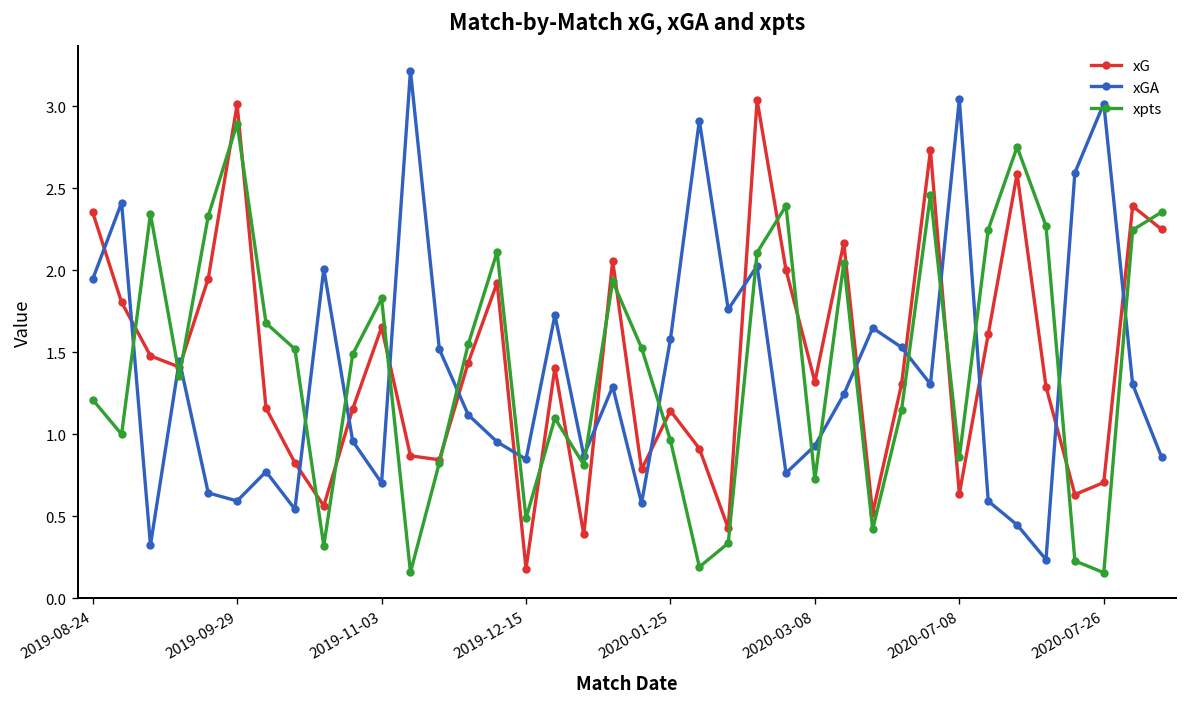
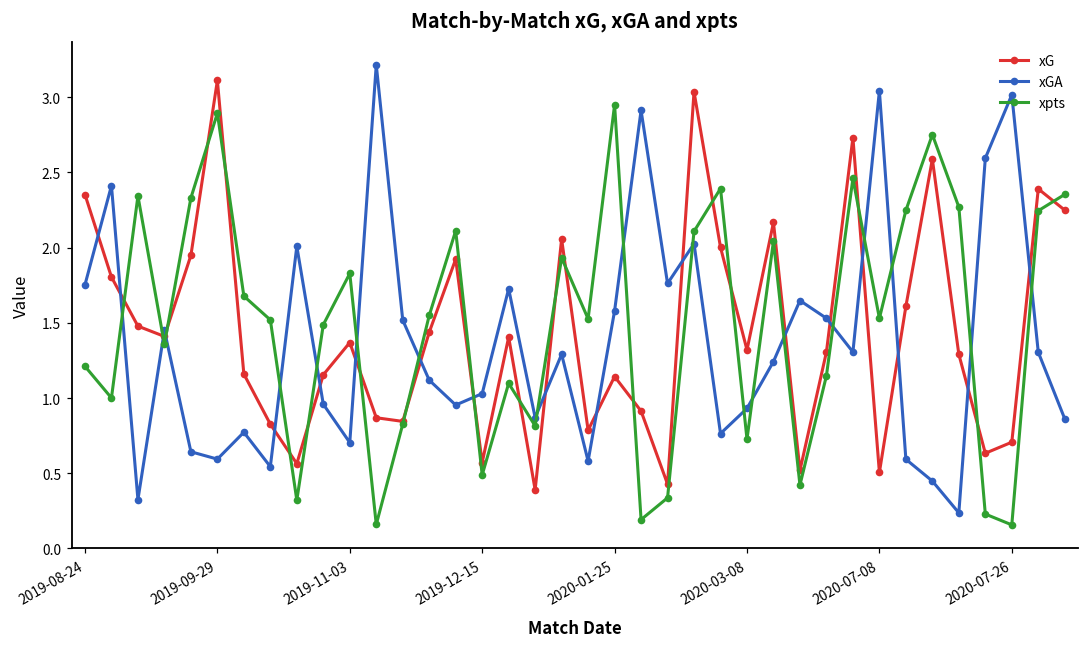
xGA, 2019-08-24: 1.95 -> 1.75
xG, 2019-09-29: 3.01 -> 3.11
xG, 2019-11-03: 1.65 -> 1.37
xG, 2019-12-15: 0.18 -> 0.57
xGA, 2019-12-15: 0.85 -> 1.03
xpts, 2020-01-25: 0.96 -> 2.95
xG, 2020-07-08: 0.64 -> 0.51
xpts, 2020-07-08: 0.86 -> 1.53
